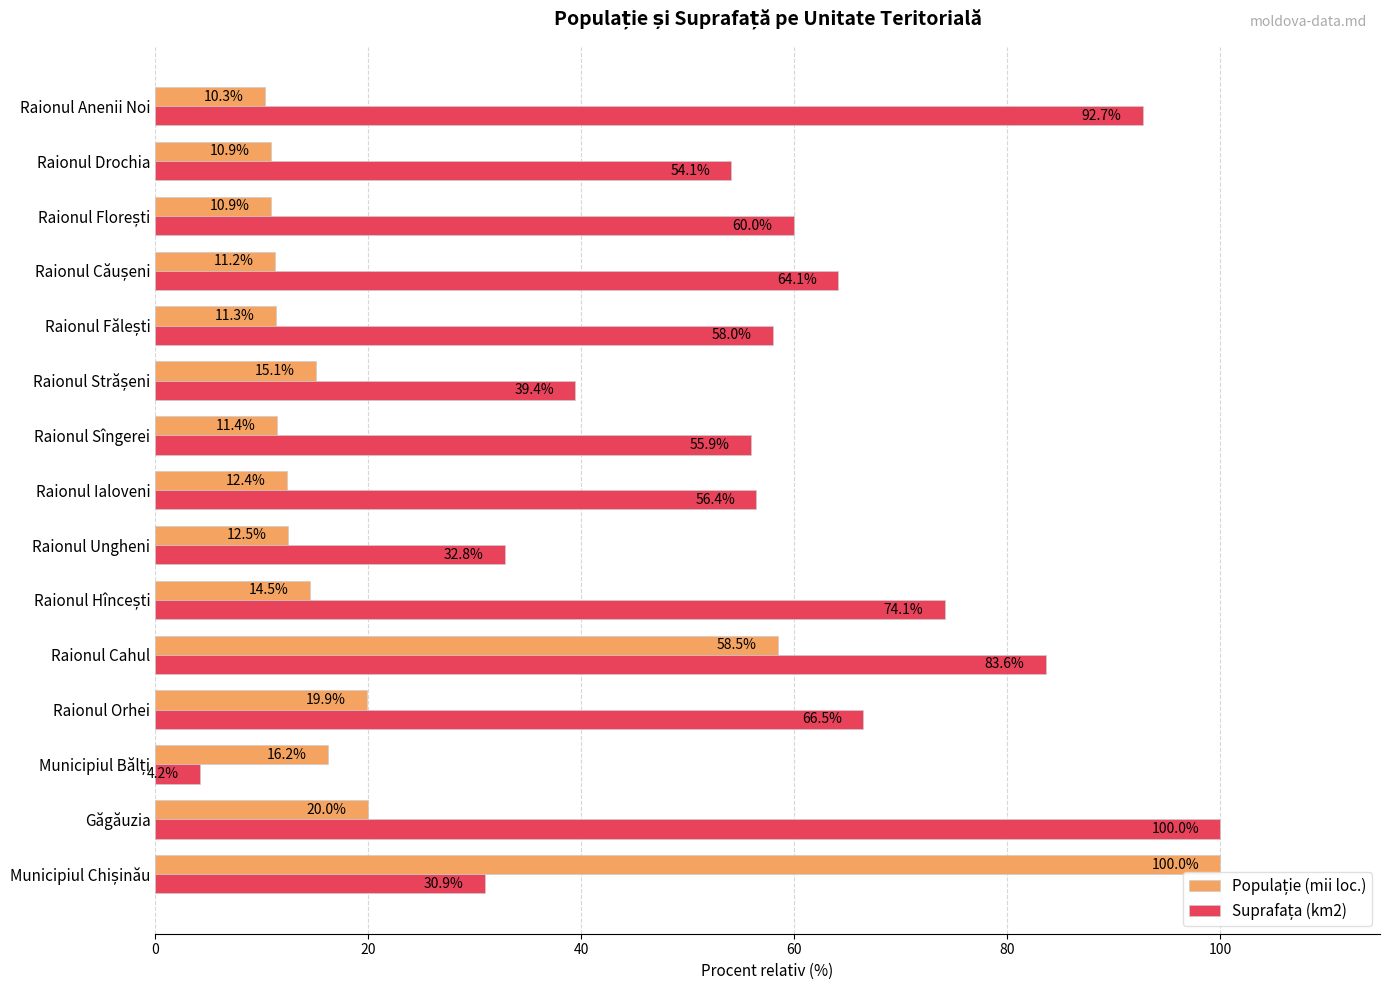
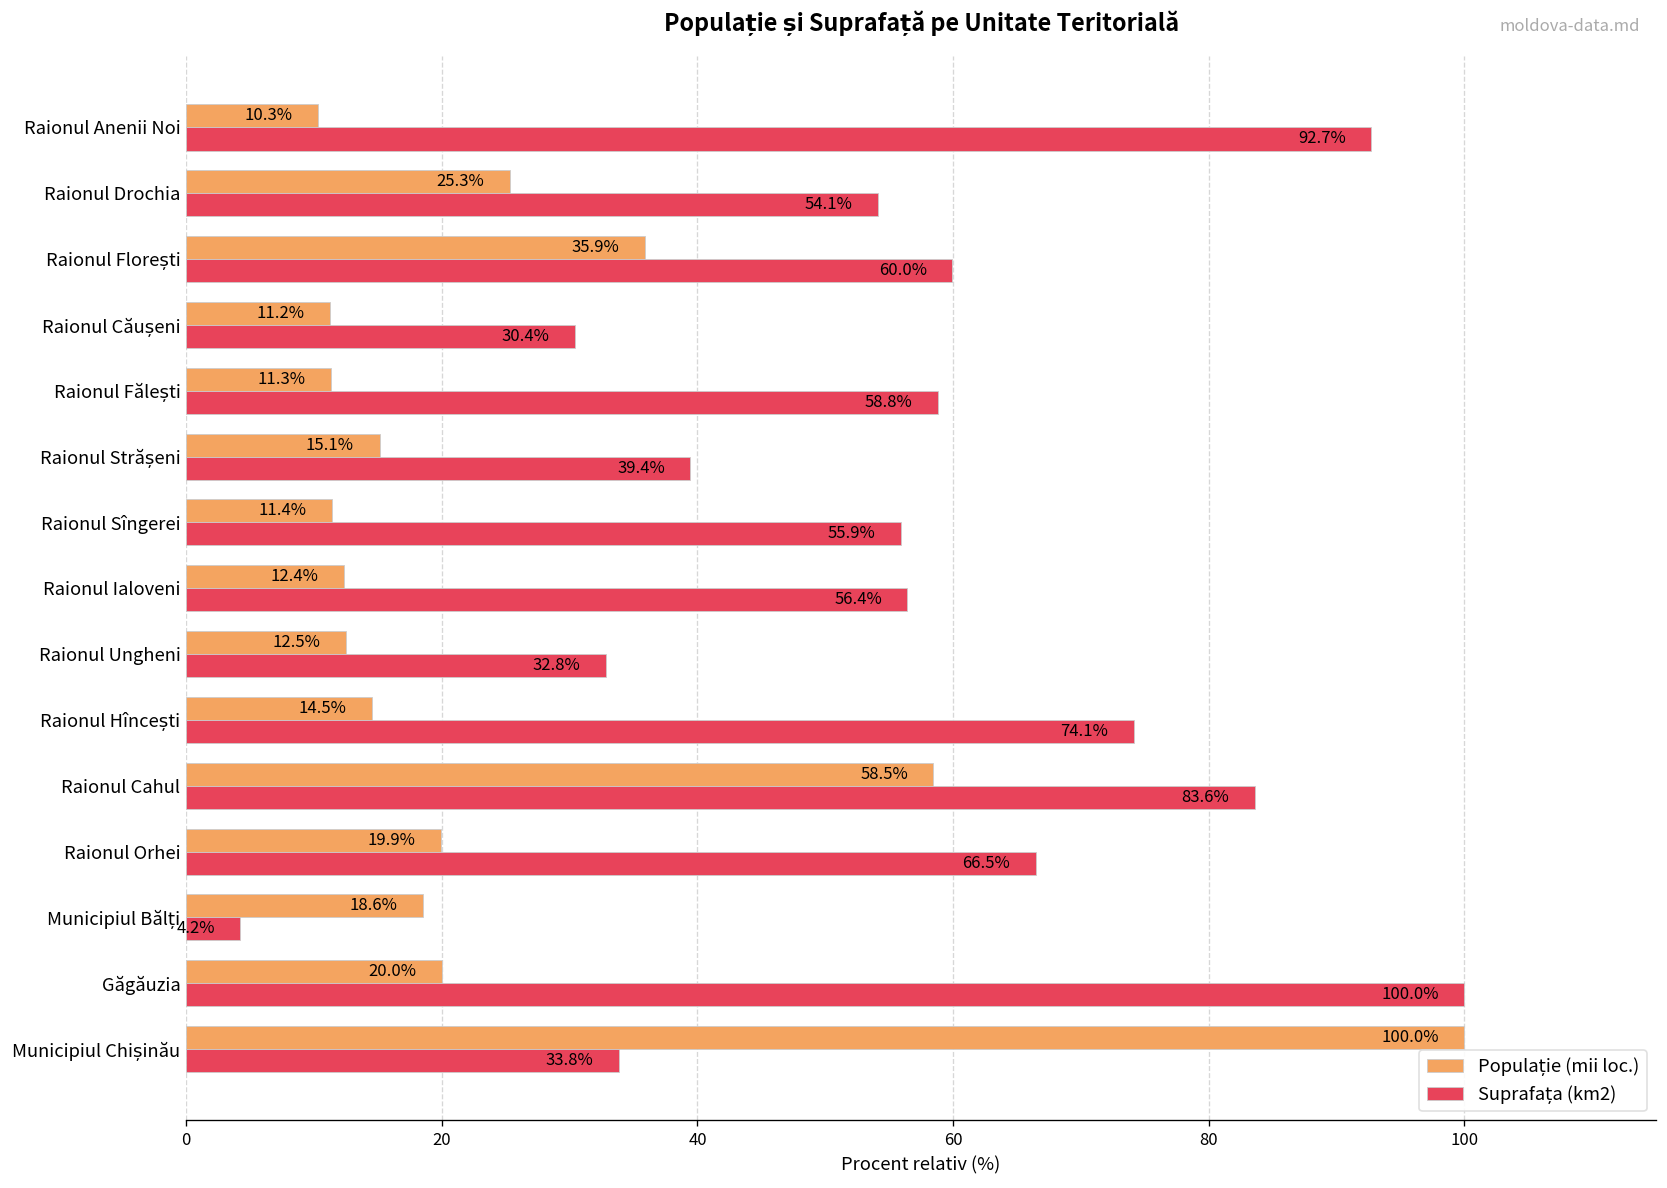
Populație (mii loc.), Raionul Drochia: 10.9% -> 25.3%
Populație (mii loc.), Raionul Florești: 10.9% -> 35.9%
Suprafața (km2), Raionul Căușeni: 64.1% -> 30.4%
Suprafața (km2), Raionul Fălești: 58.0% -> 58.8%
Populație (mii loc.), Municipiul Bălți: 16.2% -> 18.6%
Suprafața (km2), Municipiul Chișinău: 30.9% -> 33.8%
